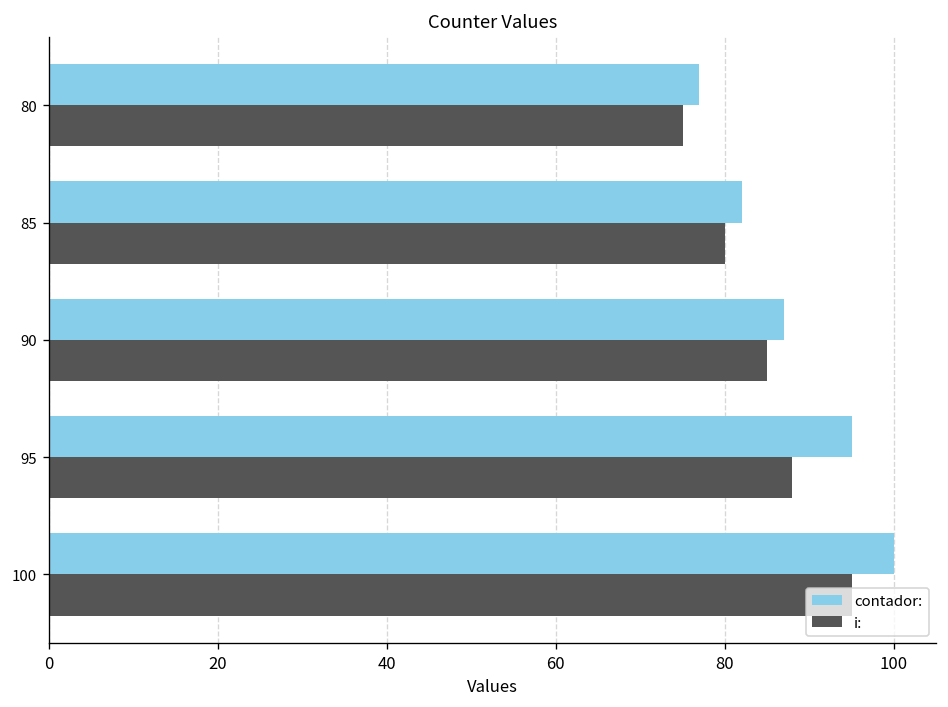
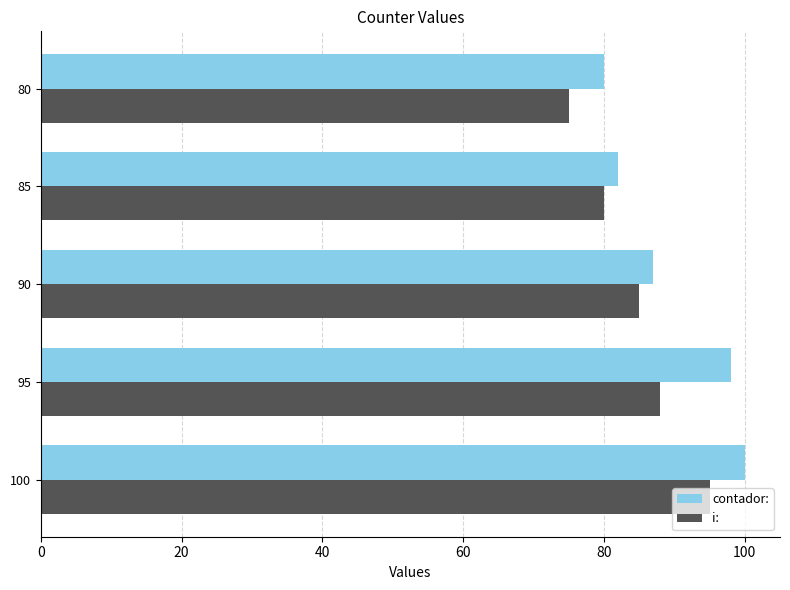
contador:, 80: 77 -> 80
contador:, 95: 95 -> 98
